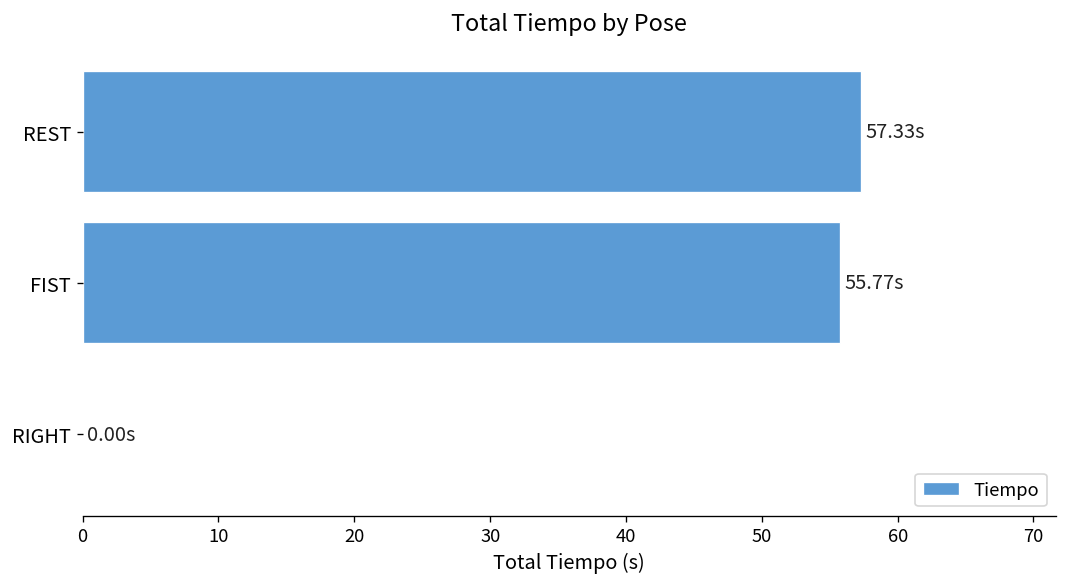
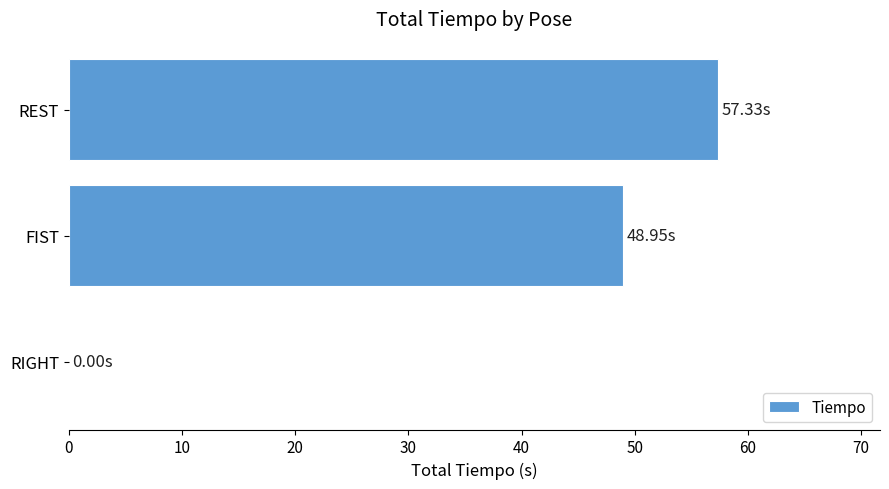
FIST: 55.77s -> 48.95s
